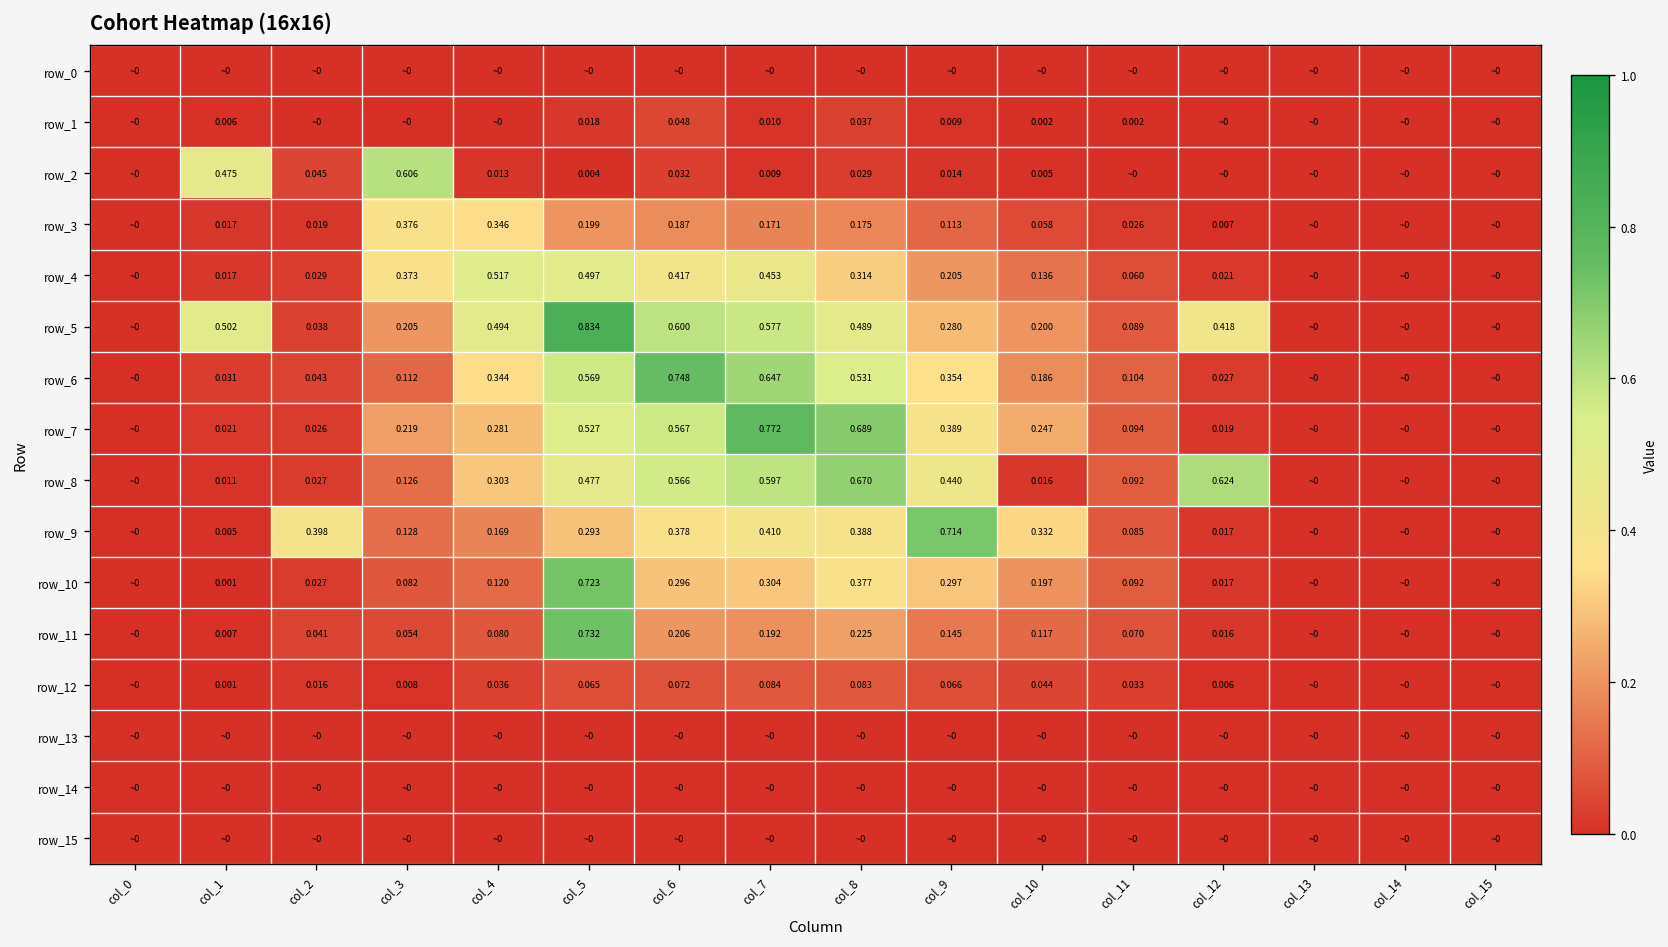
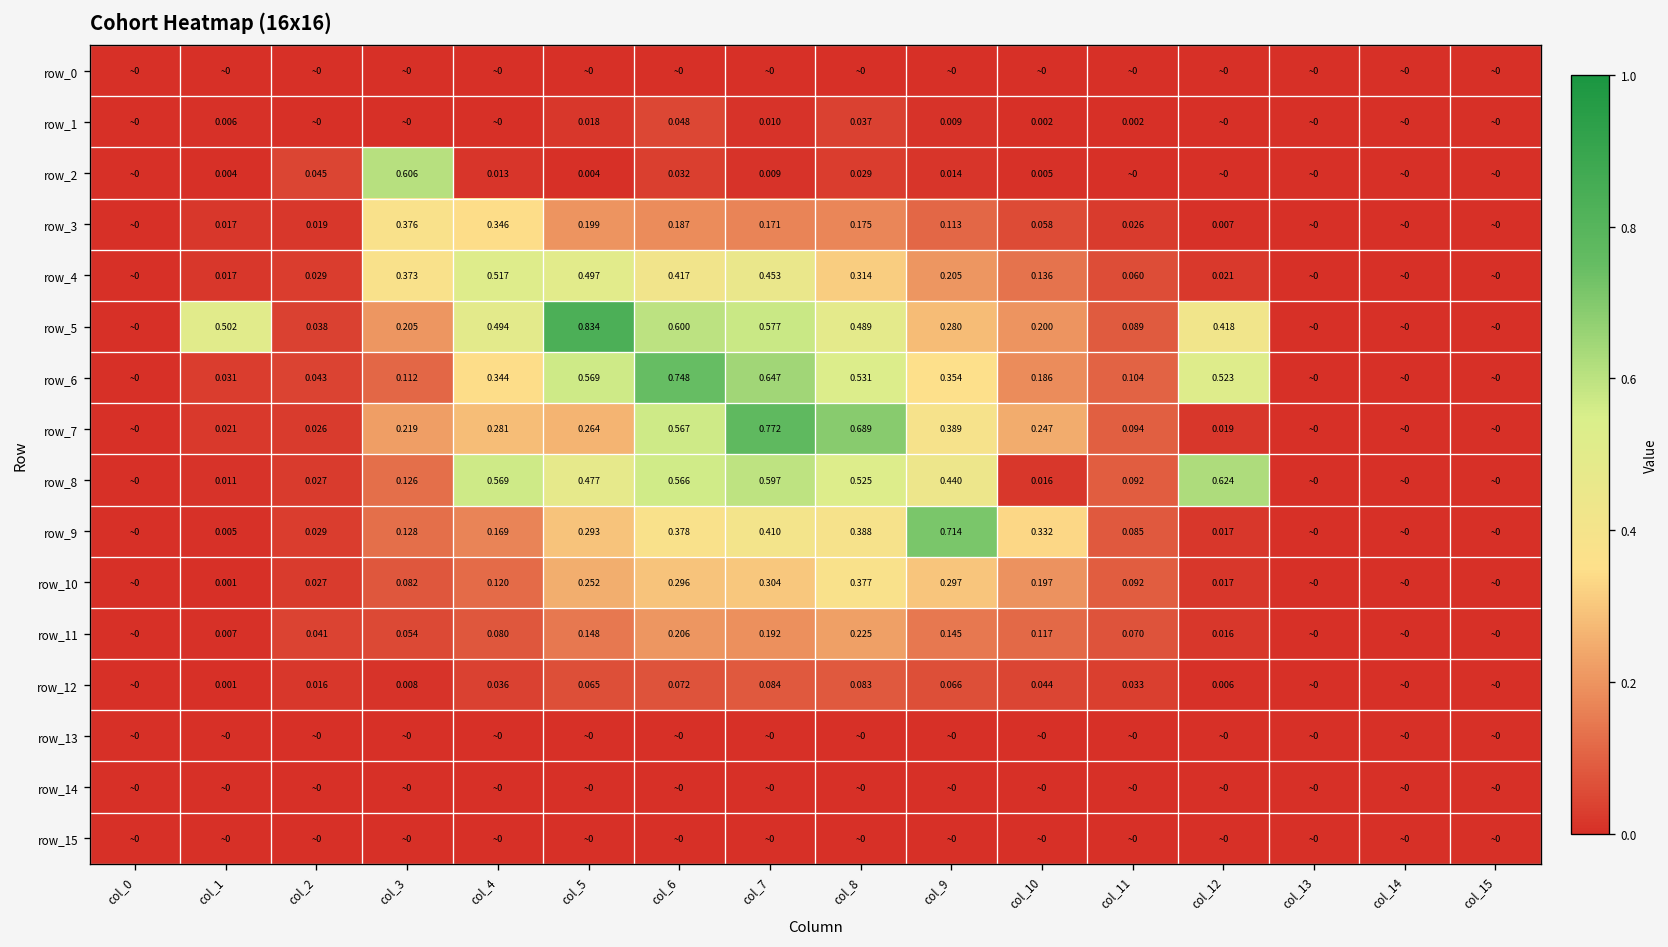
row_2, col_1: 0.475 -> 0.004
row_6, col_12: 0.027 -> 0.523
row_7, col_5: 0.527 -> 0.264
row_8, col_4: 0.303 -> 0.569
row_8, col_8: 0.670 -> 0.525
row_9, col_2: 0.398 -> 0.029
row_10, col_5: 0.723 -> 0.252
row_11, col_5: 0.732 -> 0.148
